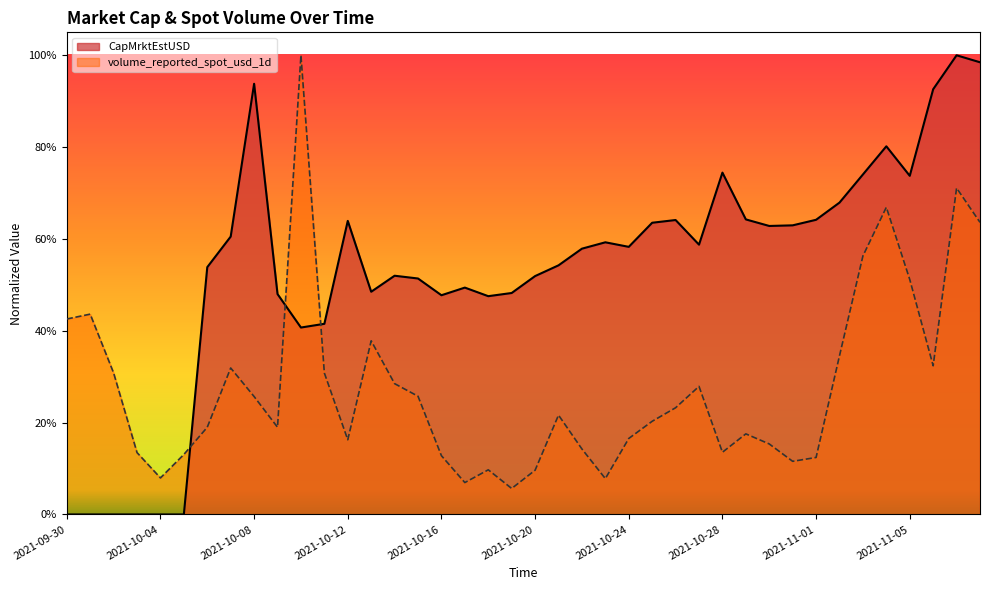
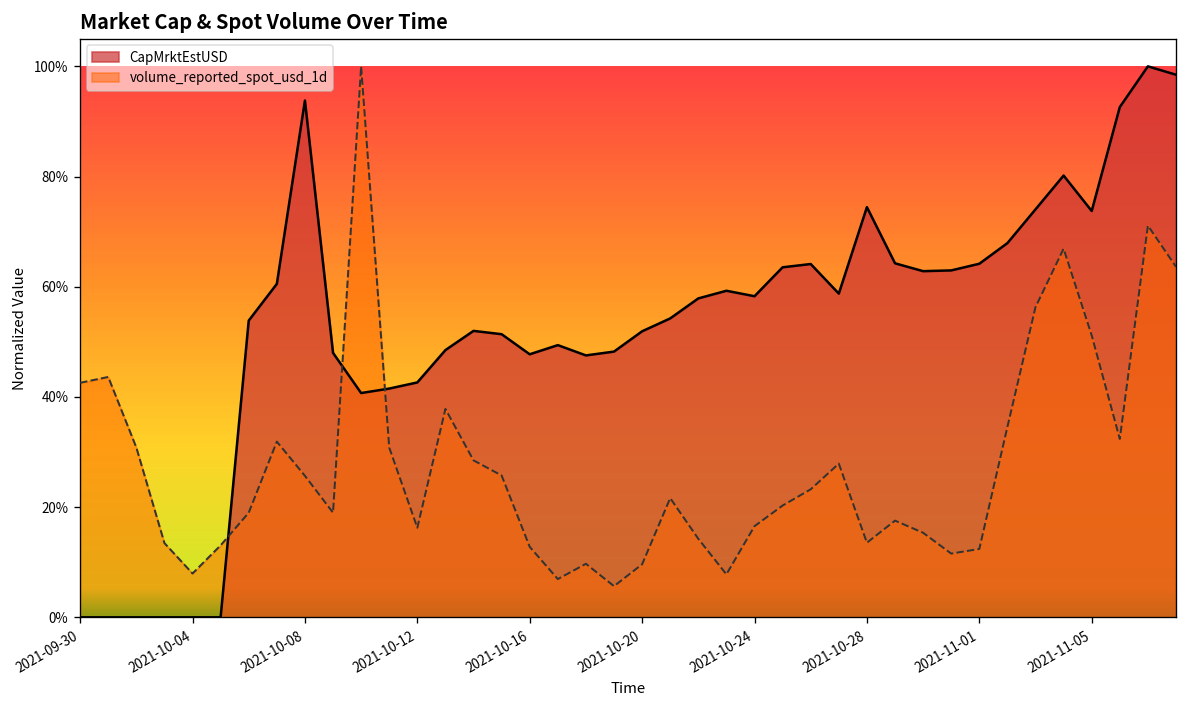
CapMrktEstUSD, 2021-10-12: 64% -> 43%
